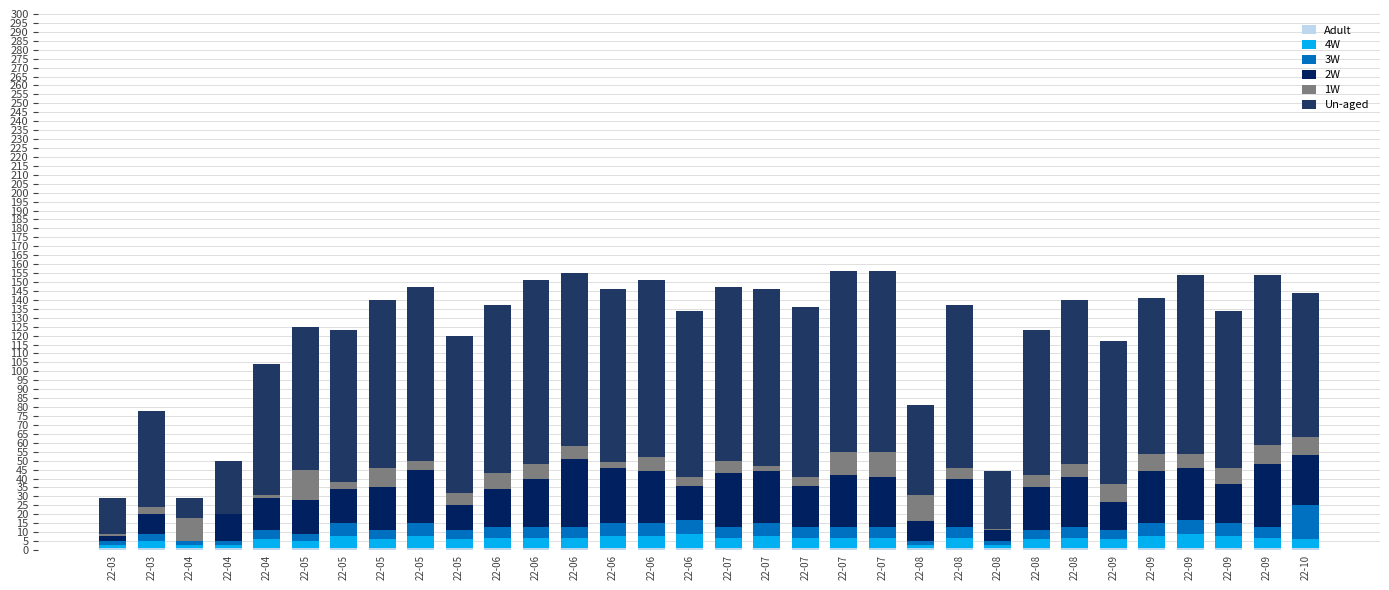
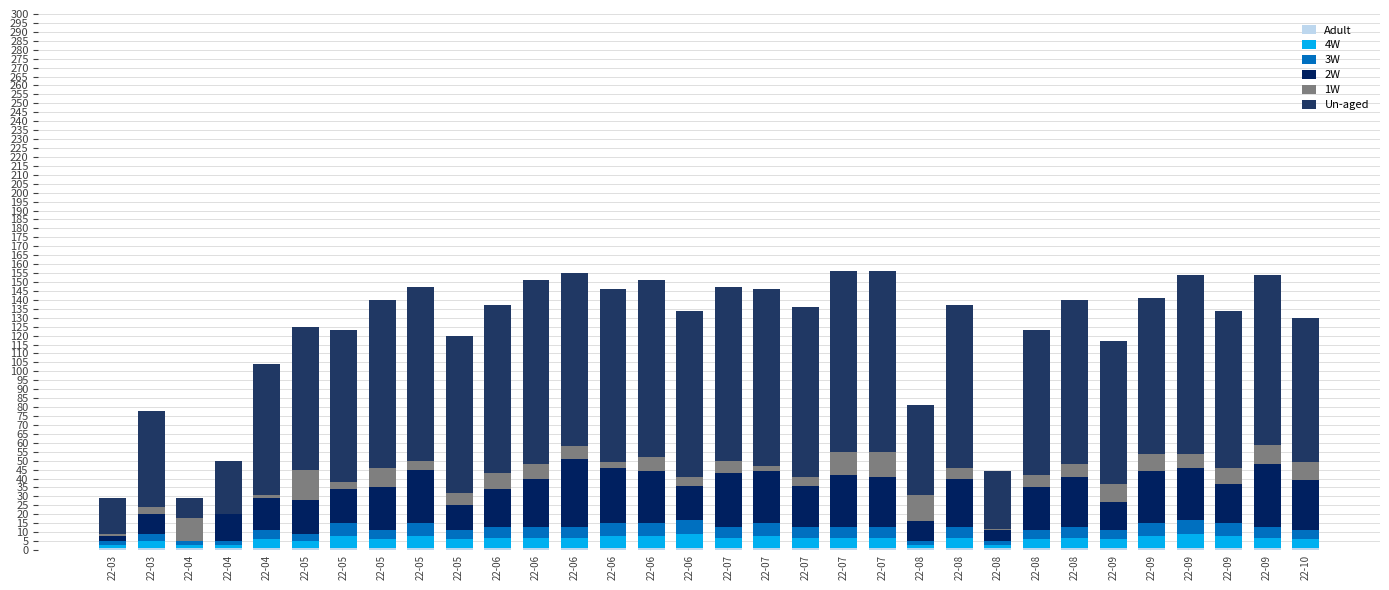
3W, 22-10: 19 -> 5
